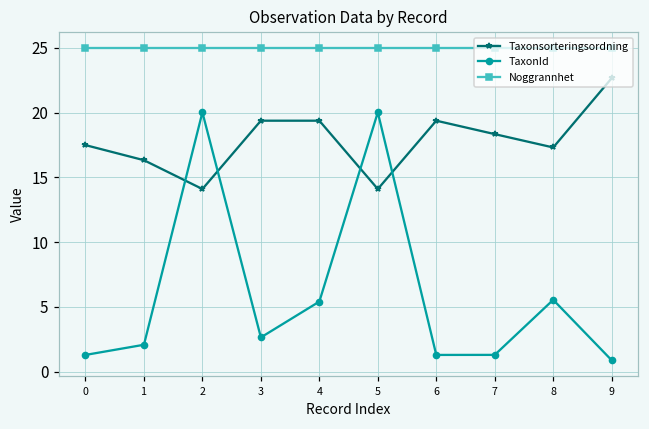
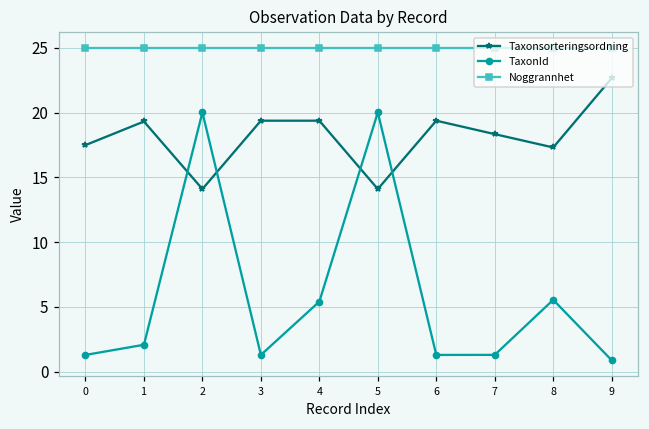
Taxonsorteringsordning, 1: 16.3 -> 19.3
TaxonId, 3: 2.6 -> 1.3
